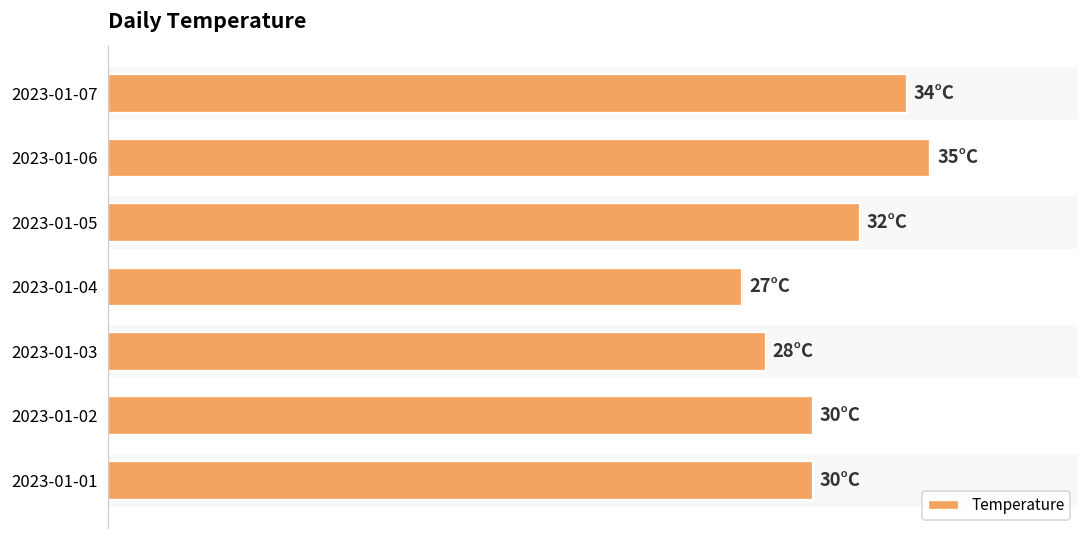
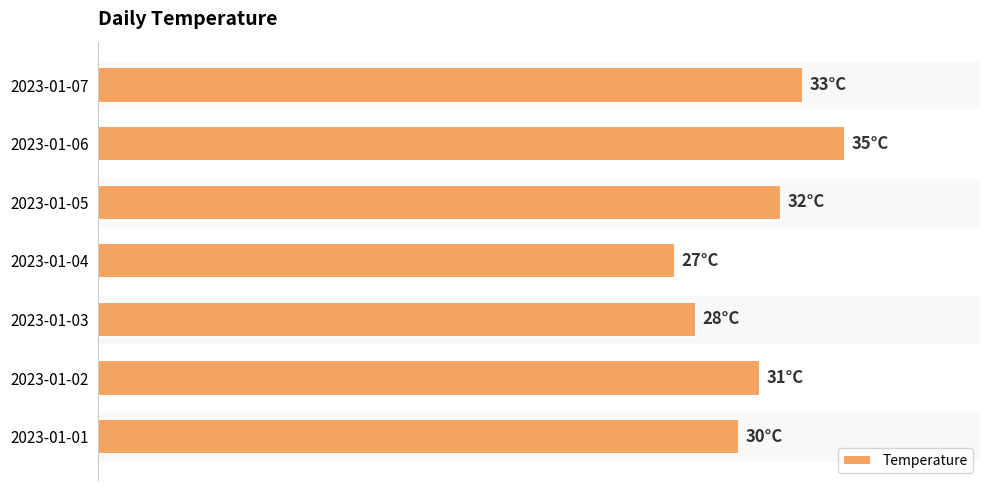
2023-01-07: 34°C -> 33°C
2023-01-02: 30°C -> 31°C
